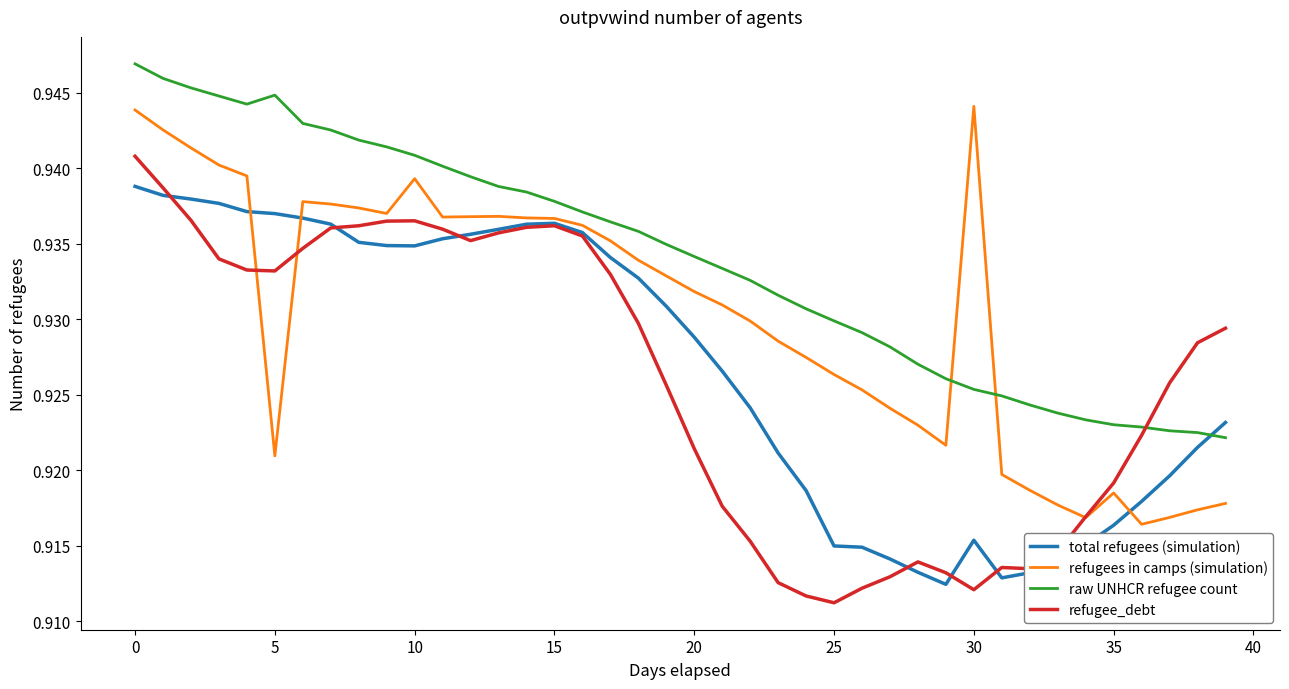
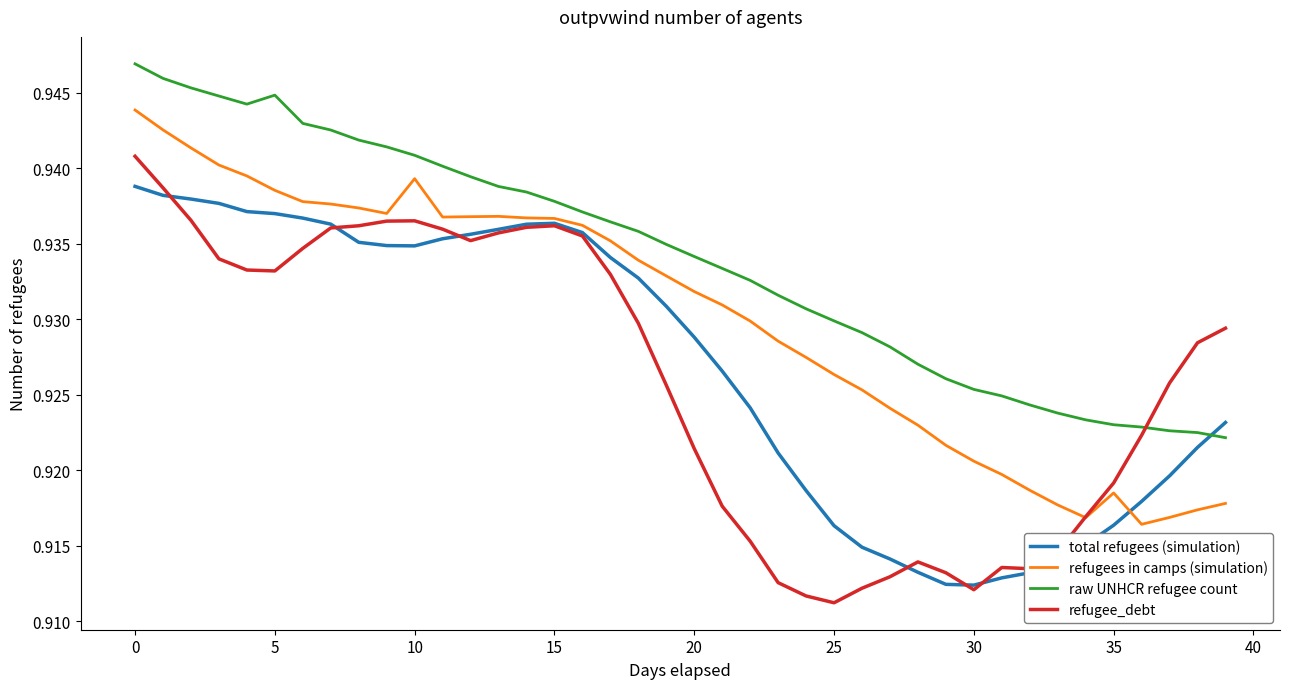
refugees in camps (simulation), 5: 0.9210 -> 0.9385
total refugees (simulation), 25: 0.9150 -> 0.9163
total refugees (simulation), 30: 0.9154 -> 0.9124
refugees in camps (simulation), 30: 0.9441 -> 0.9206
